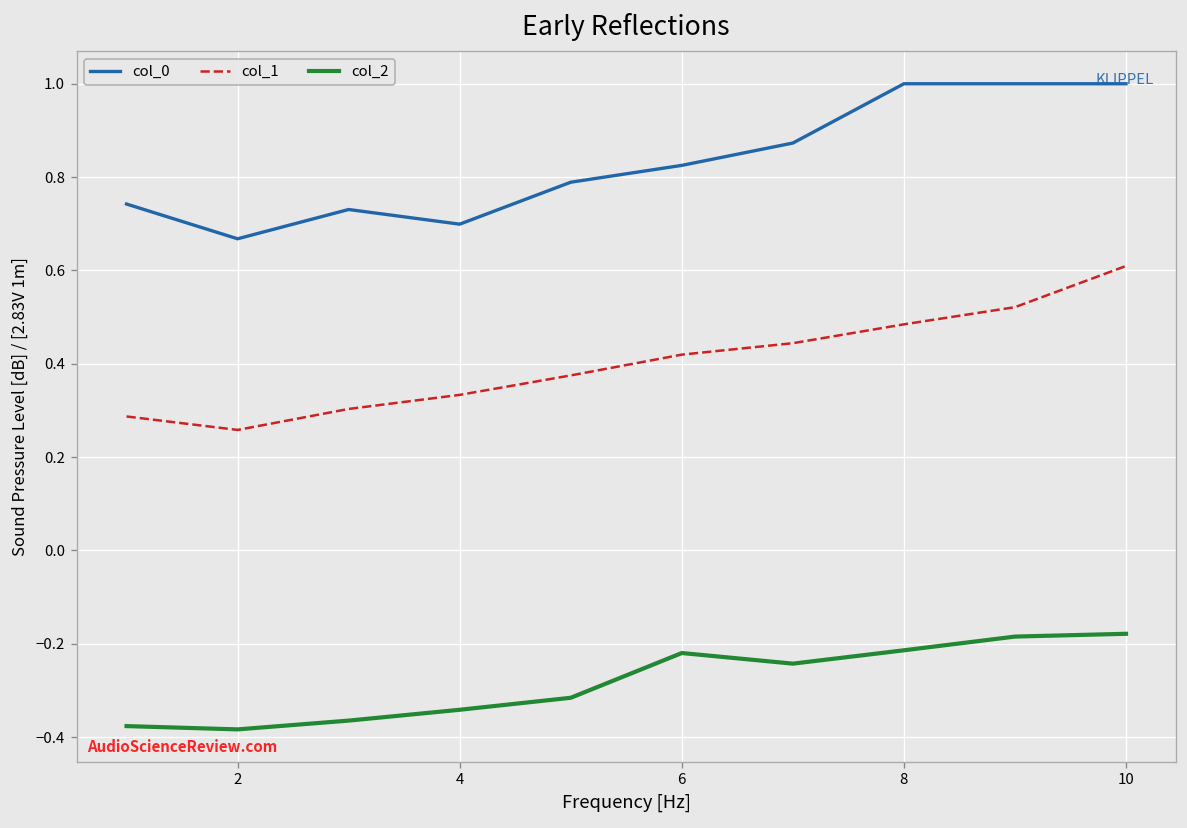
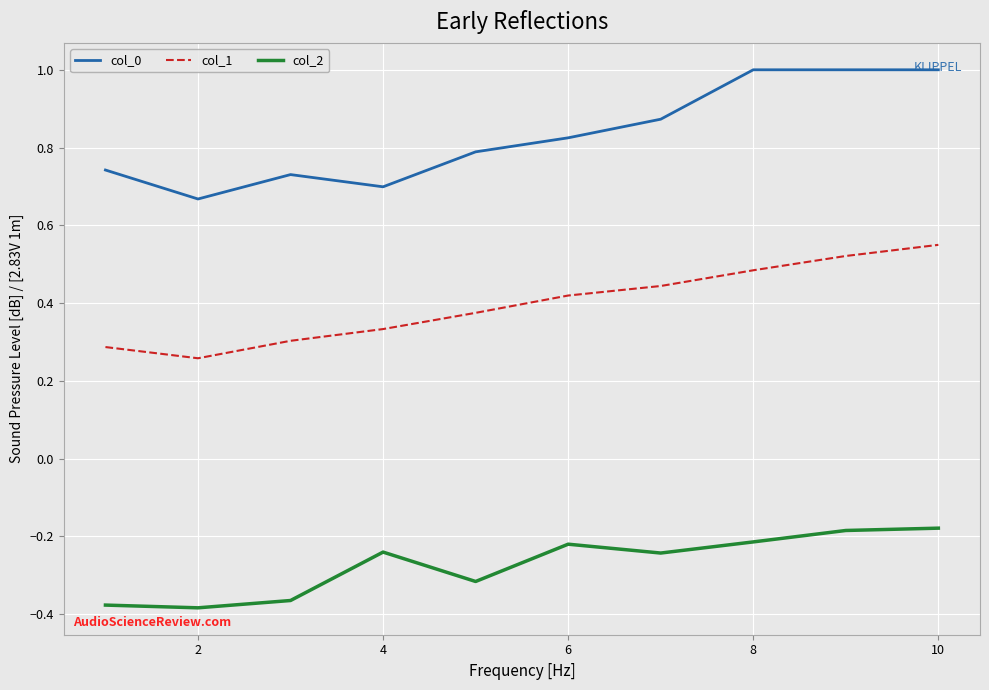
col_2, 4: -0.34 -> -0.24
col_1, 10: 0.61 -> 0.55
